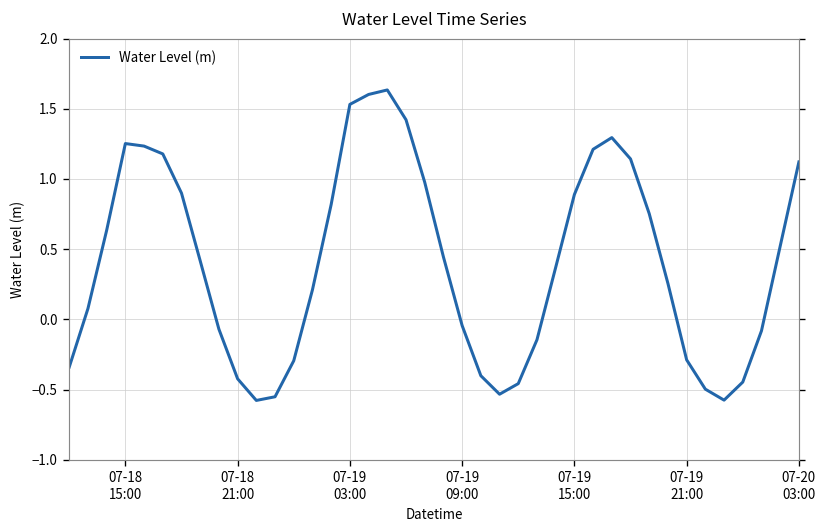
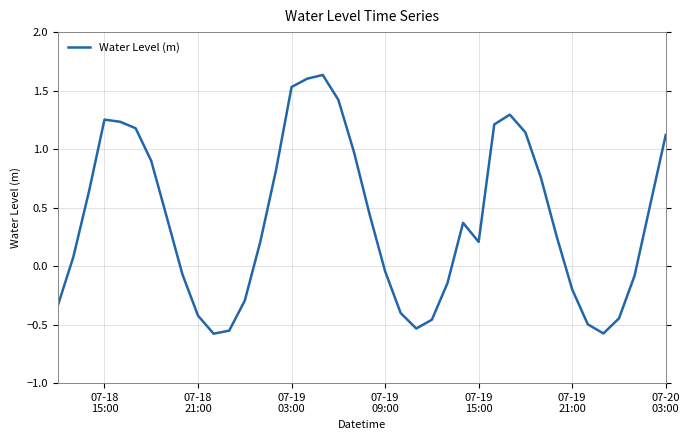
07-19 15:00: 0.89 -> 0.21
07-19 21:00: -0.29 -> -0.20
